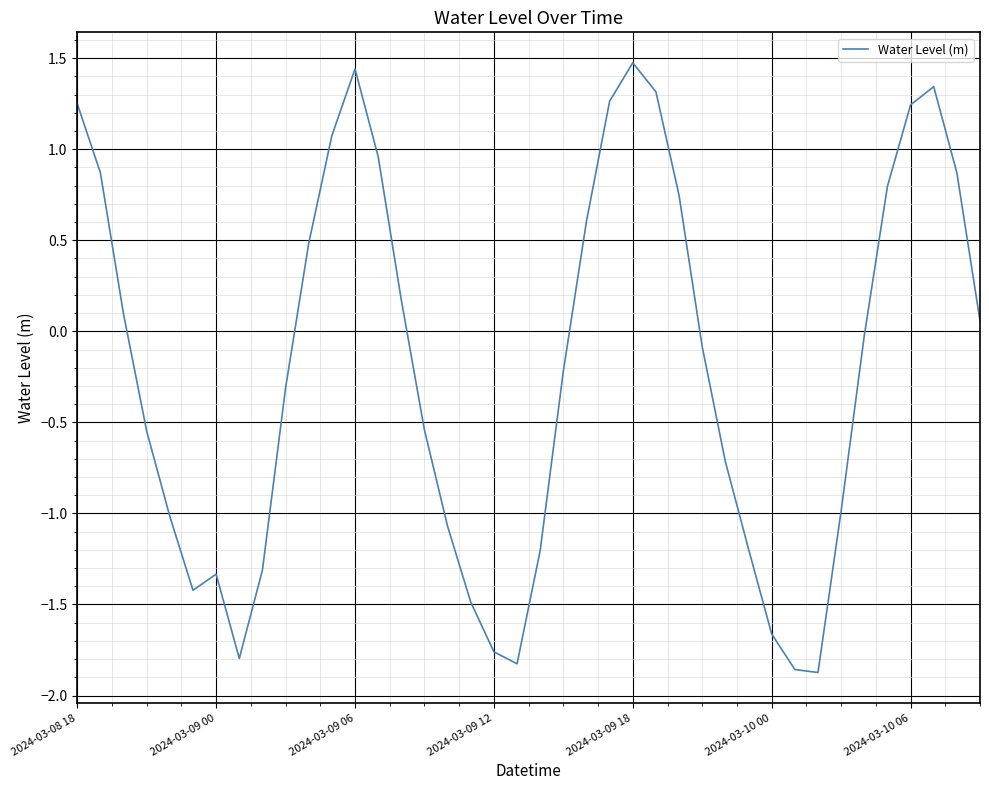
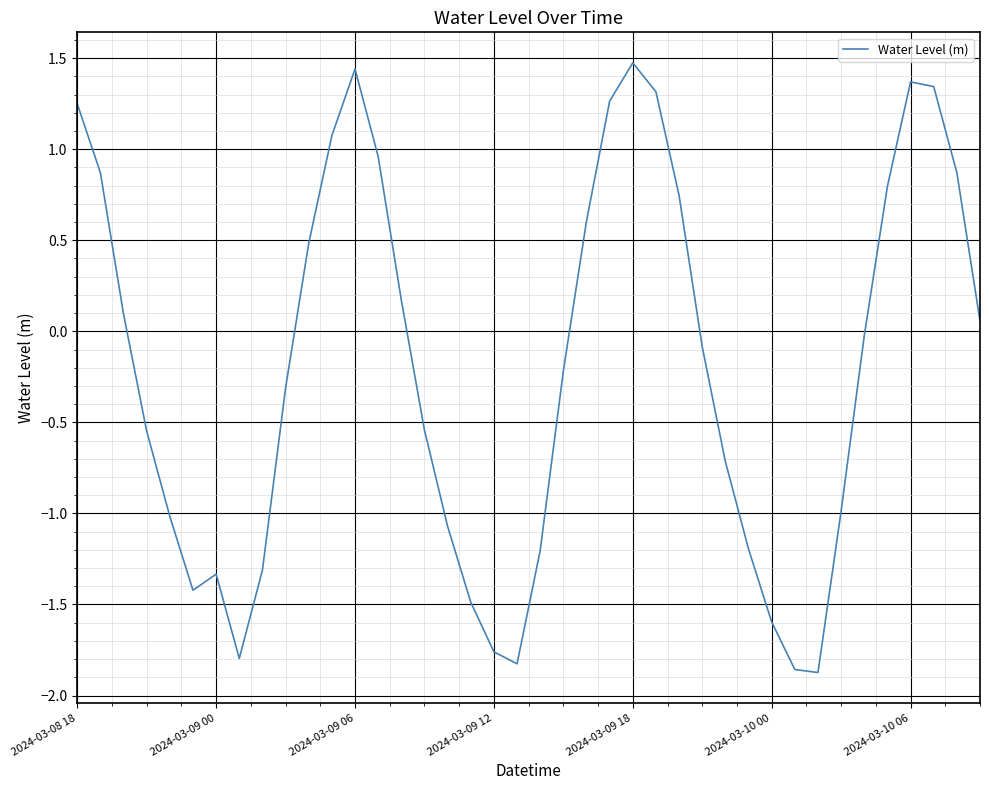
2024-03-10 00: -1.66 -> -1.60
2024-03-10 06: 1.24 -> 1.37
